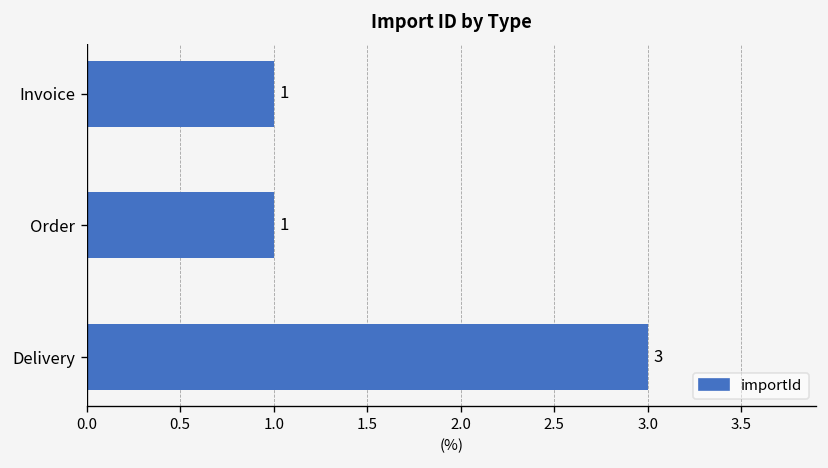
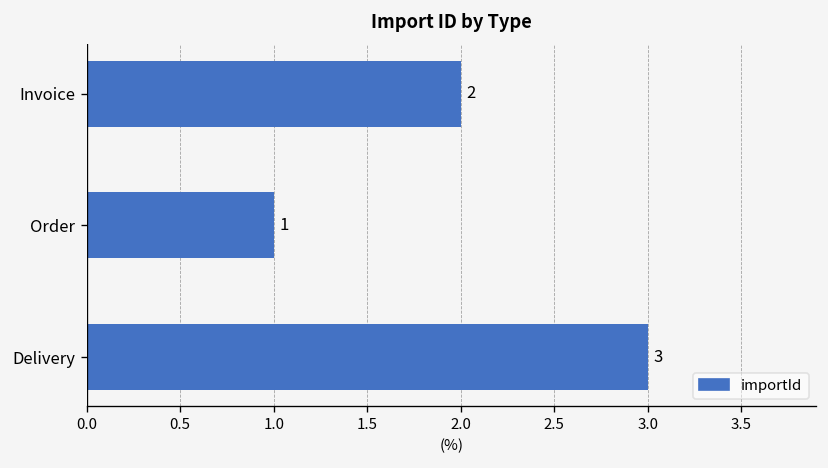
Invoice: 1 -> 2
